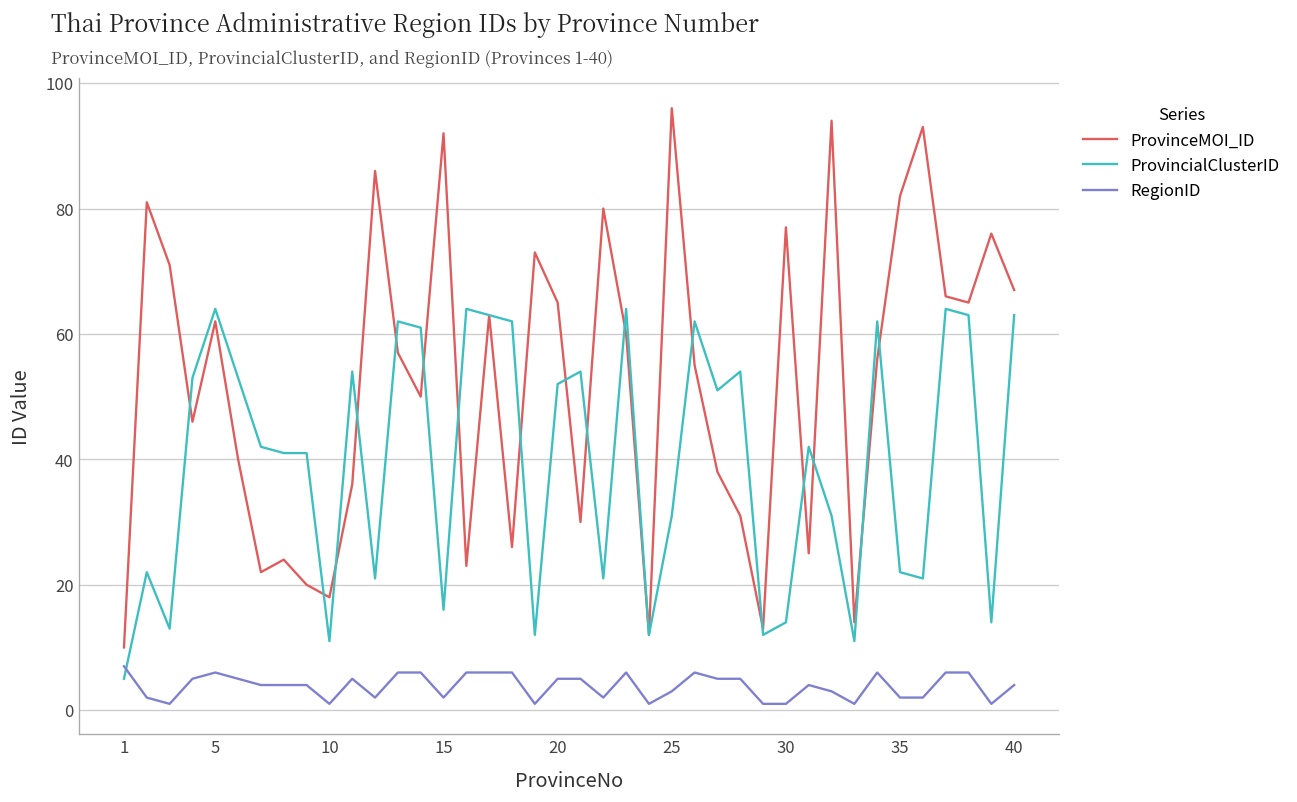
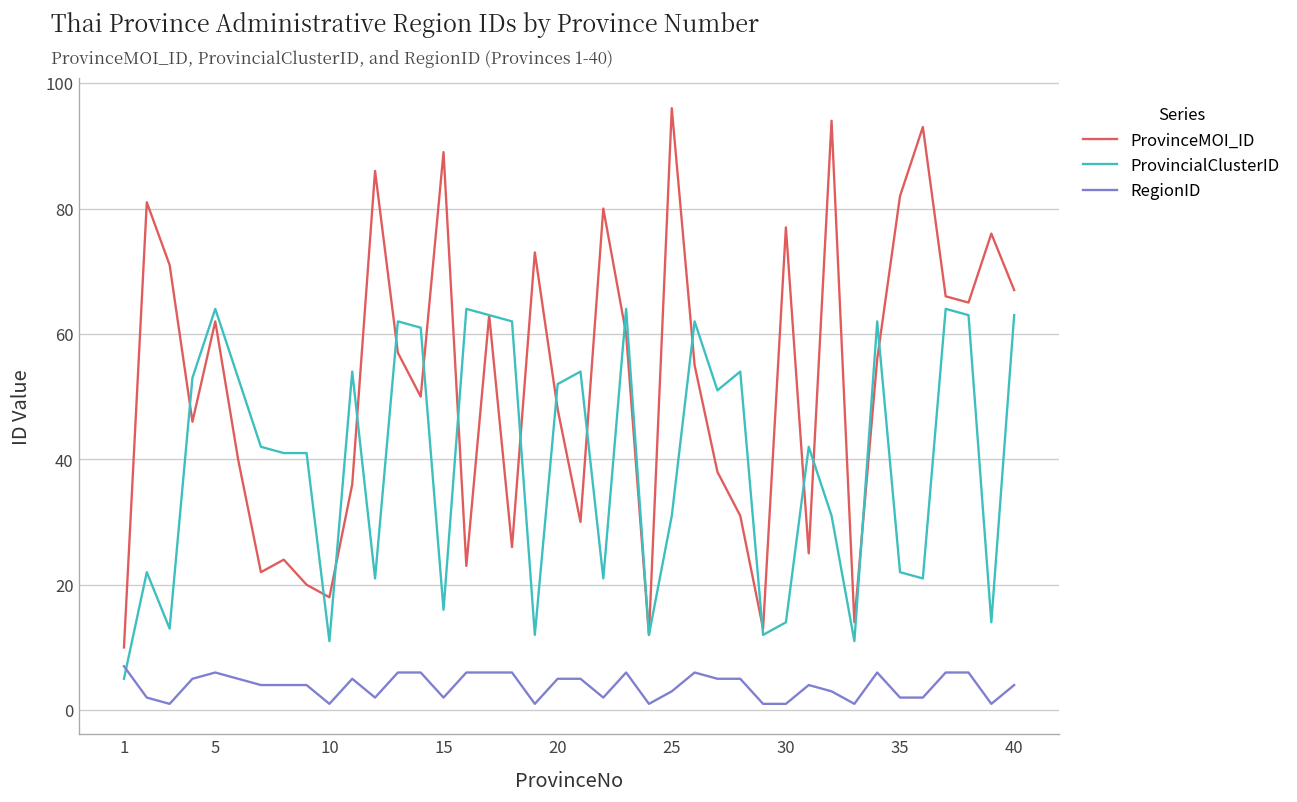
ProvinceMOI_ID, 15: 92 -> 89
ProvinceMOI_ID, 20: 65 -> 48
